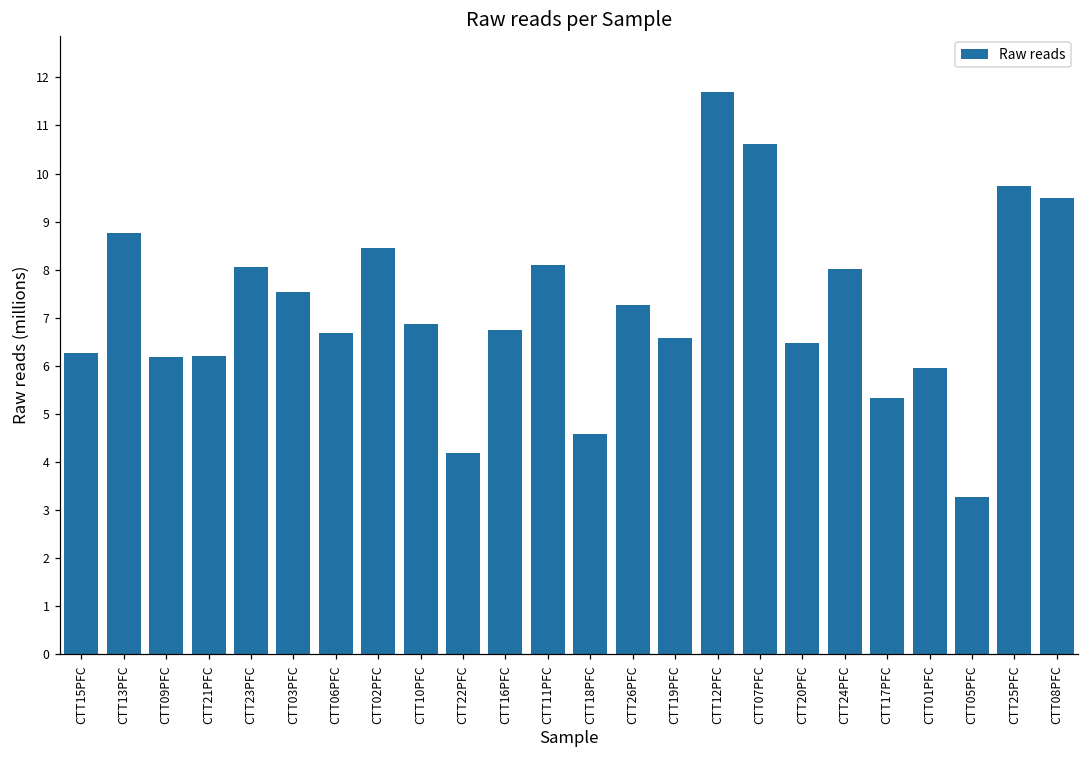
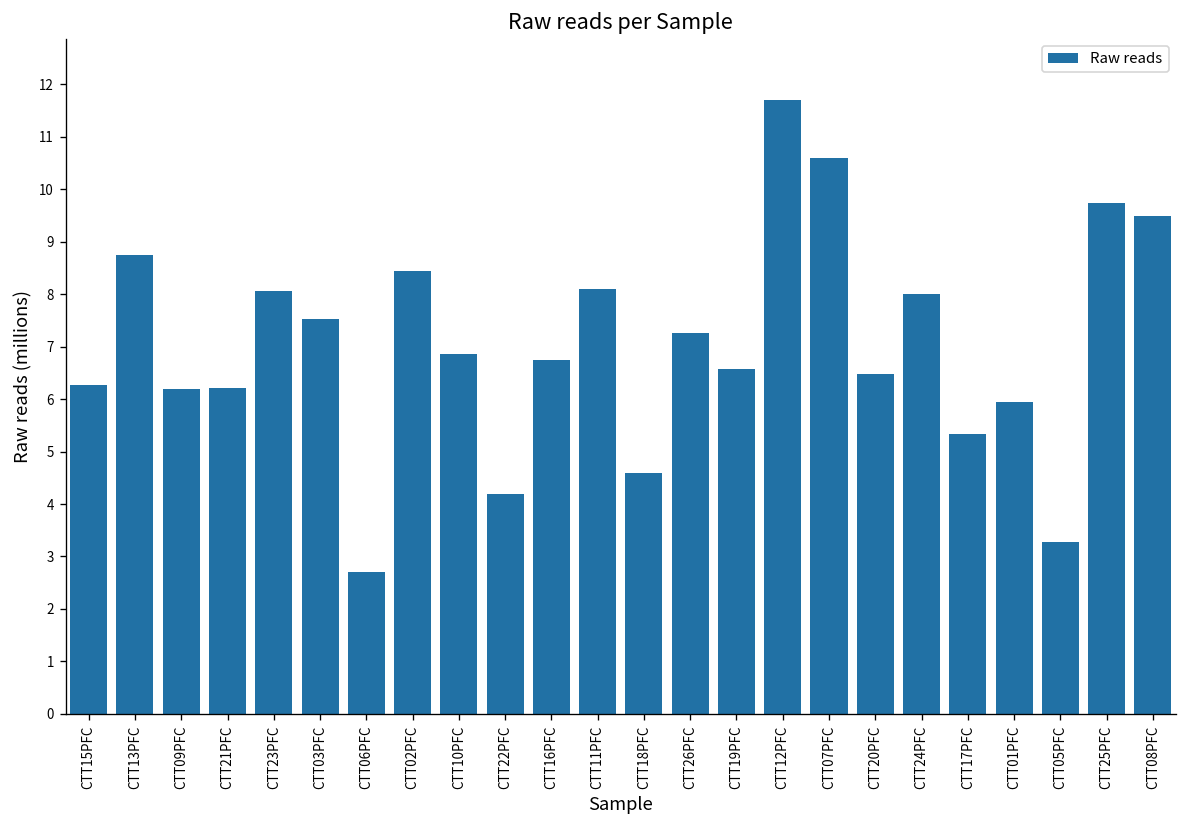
CTT06PFC: 6.7 -> 2.7
